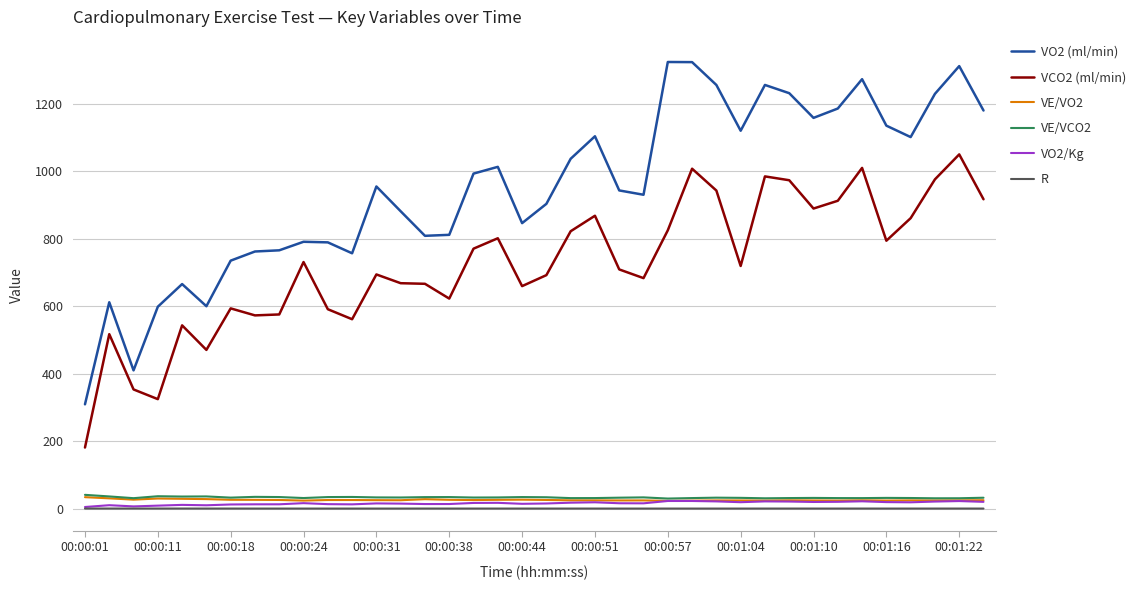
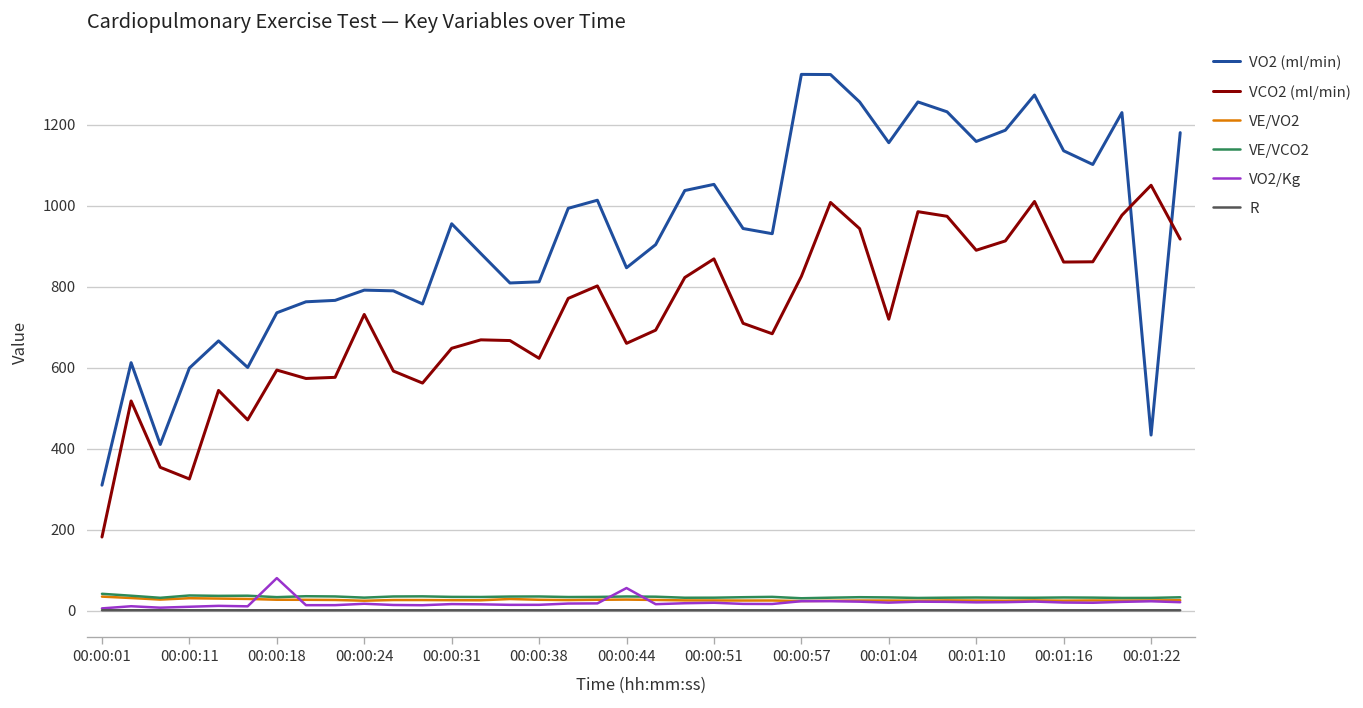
VO2/Kg, 00:00:18: 10 -> 80
VCO2 (ml/min), 00:00:31: 690 -> 650
VO2/Kg, 00:00:44: 10 -> 60
VO2 (ml/min), 00:00:51: 1100 -> 1050
VO2 (ml/min), 00:01:04: 1120 -> 1160
VCO2 (ml/min), 00:01:16: 790 -> 860
VO2 (ml/min), 00:01:22: 1310 -> 430
